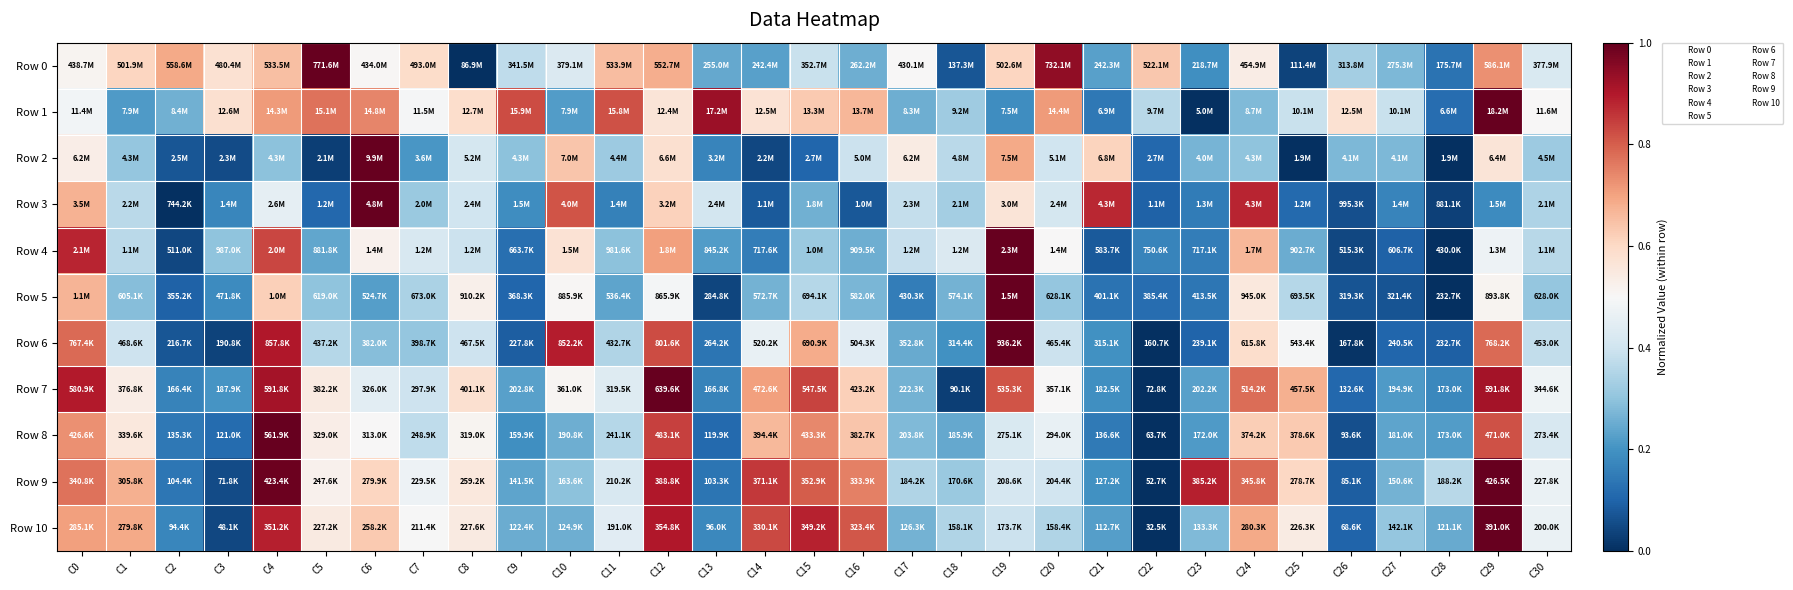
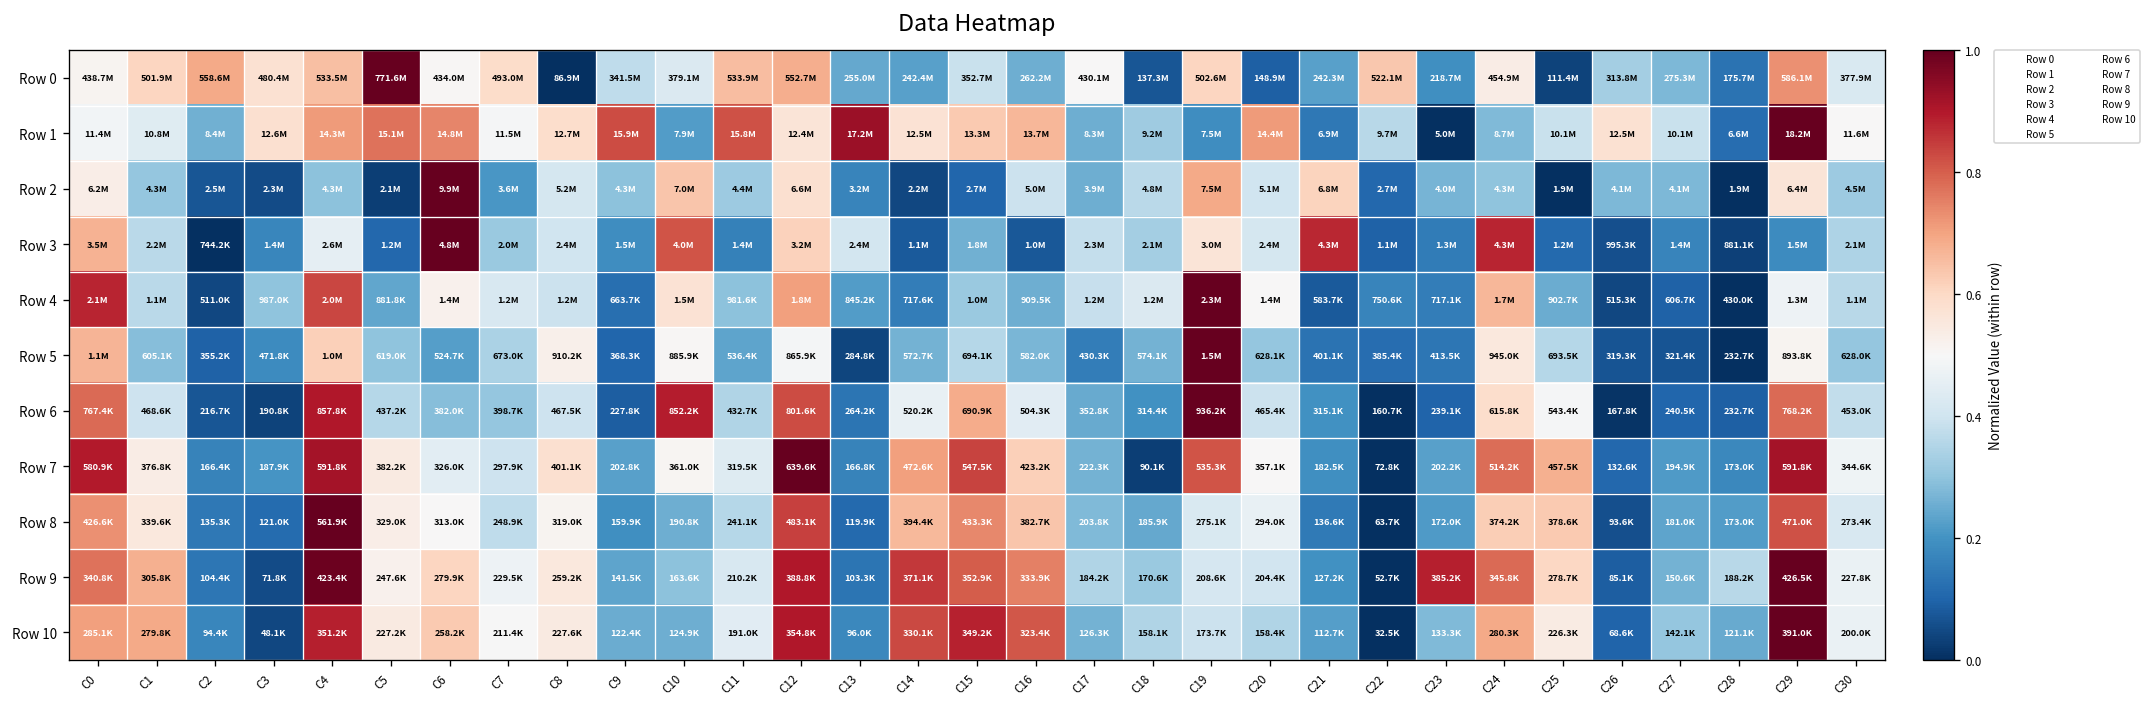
Row 0, C20: 732.1M -> 148.9M
Row 1, C1: 7.9M -> 10.8M
Row 2, C17: 6.2M -> 3.9M
